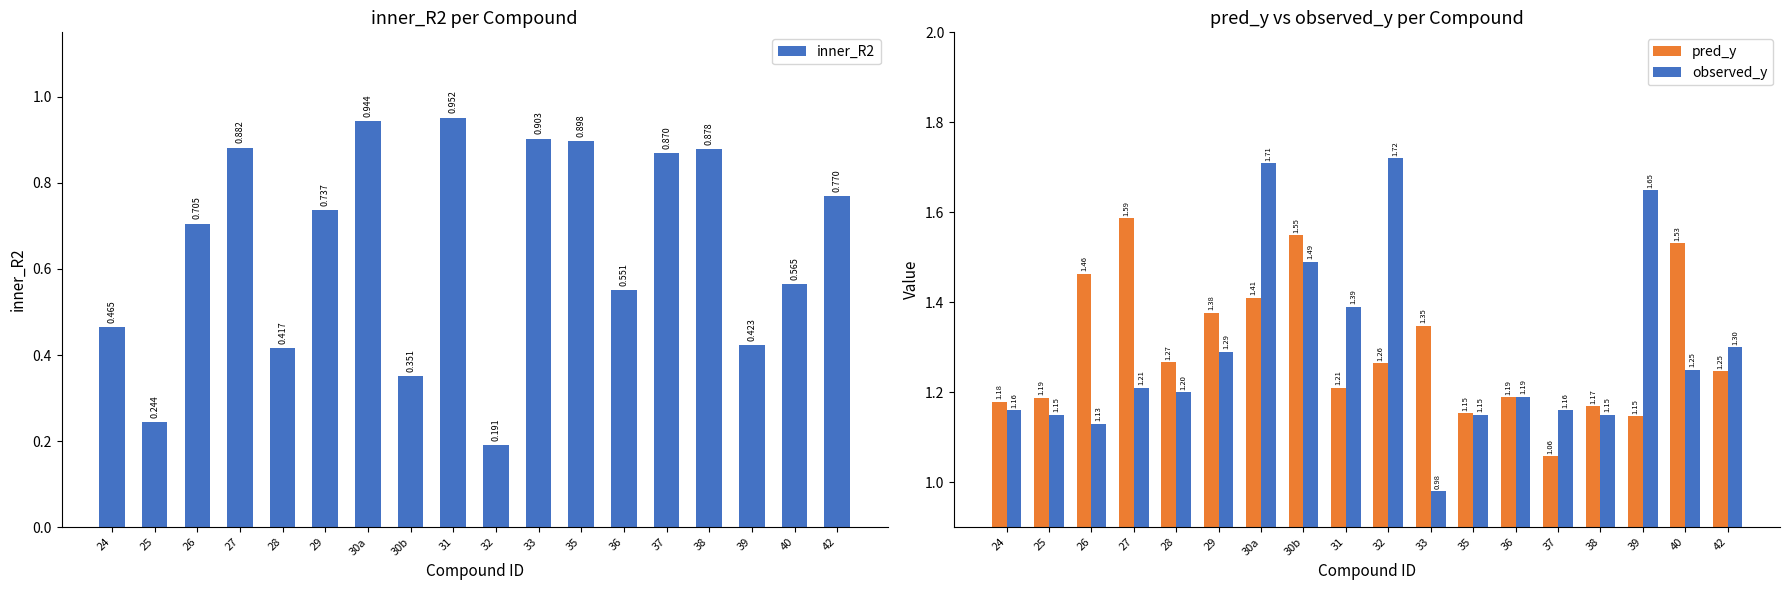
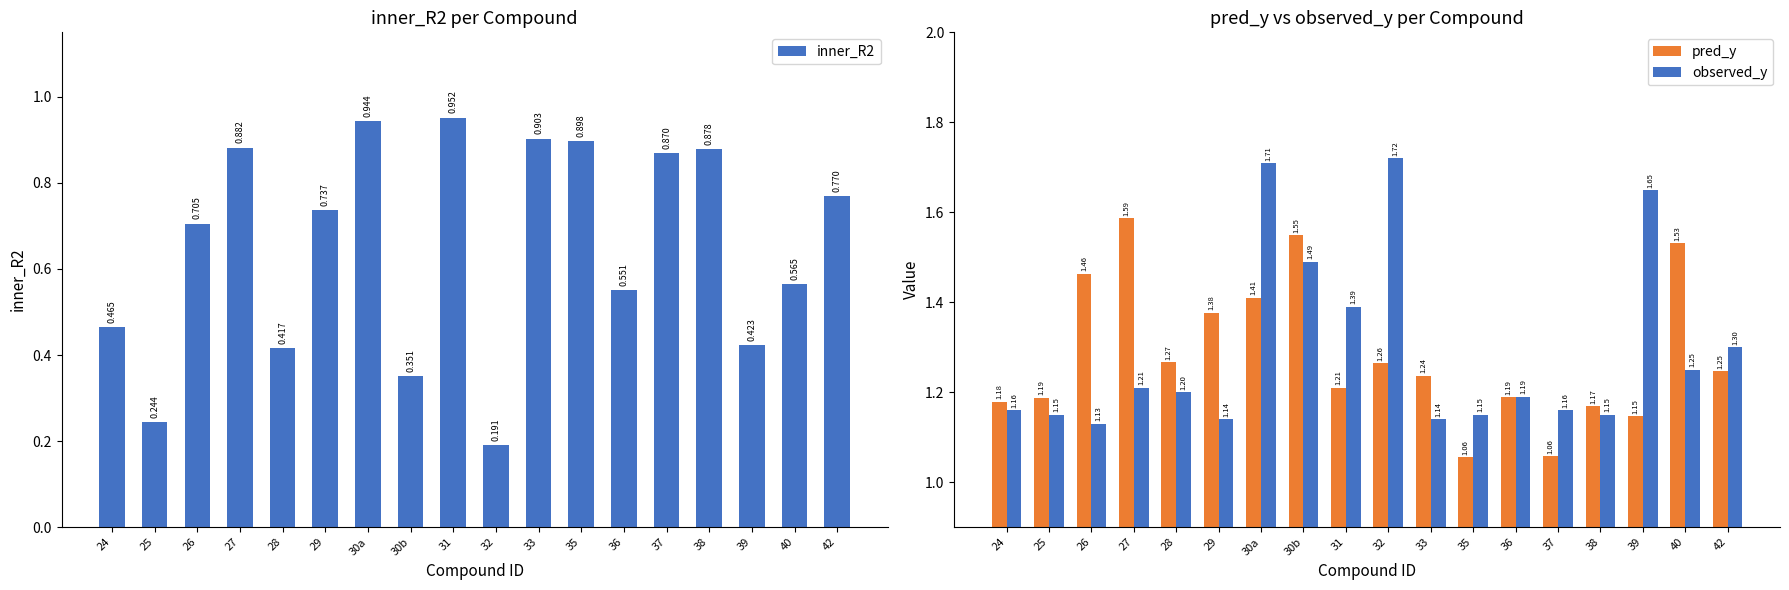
pred_y vs observed_y per Compound, observed_y, 29: 1.29 -> 1.14
pred_y vs observed_y per Compound, pred_y, 33: 1.35 -> 1.24
pred_y vs observed_y per Compound, observed_y, 33: 0.98 -> 1.14
pred_y vs observed_y per Compound, pred_y, 35: 1.15 -> 1.06
